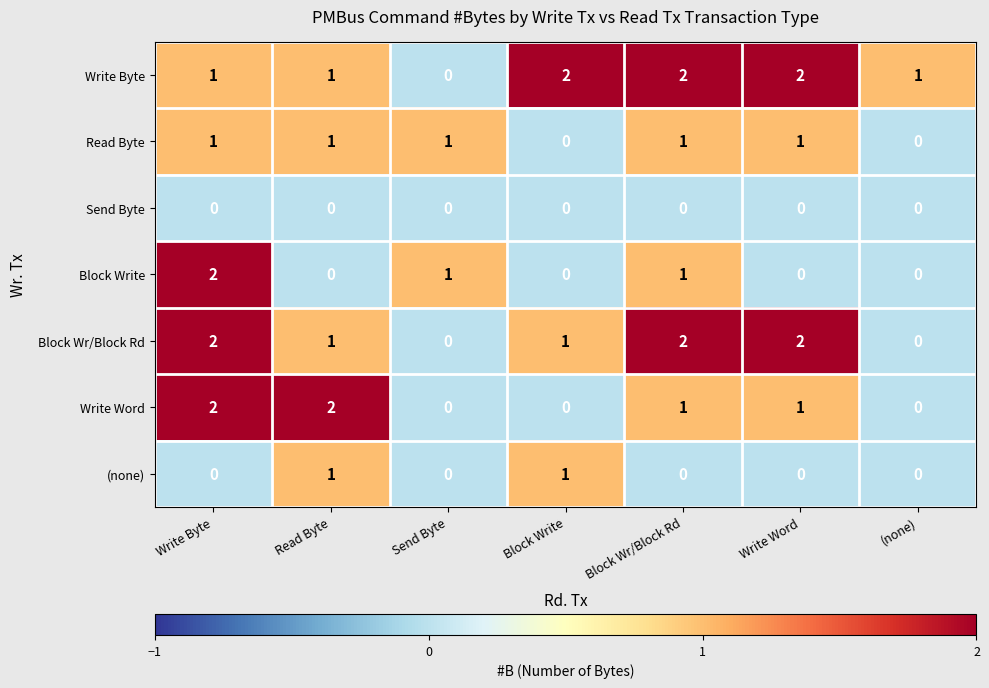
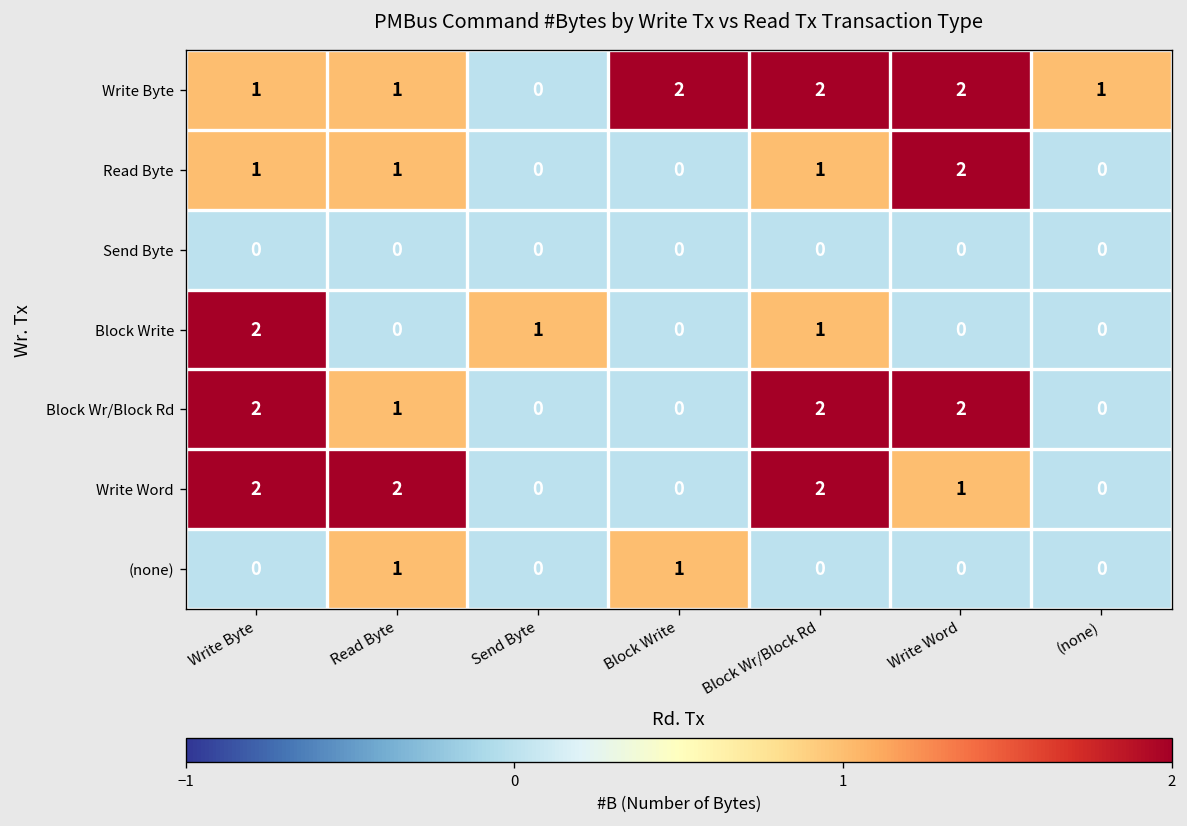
Read Byte, Send Byte: 1 -> 0
Read Byte, Write Word: 1 -> 2
Block Wr/Block Rd, Block Write: 1 -> 0
Write Word, Block Wr/Block Rd: 1 -> 2
